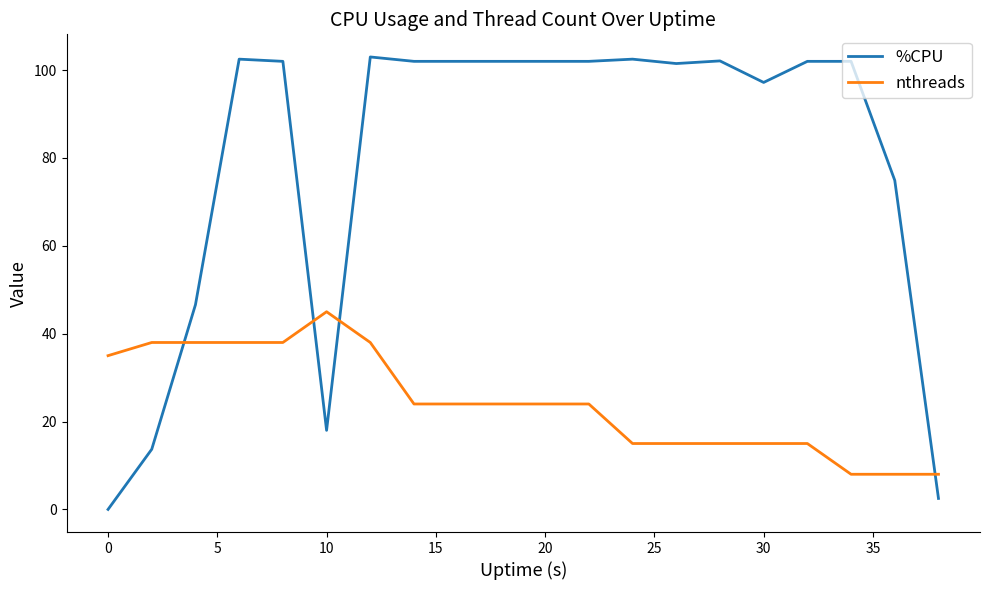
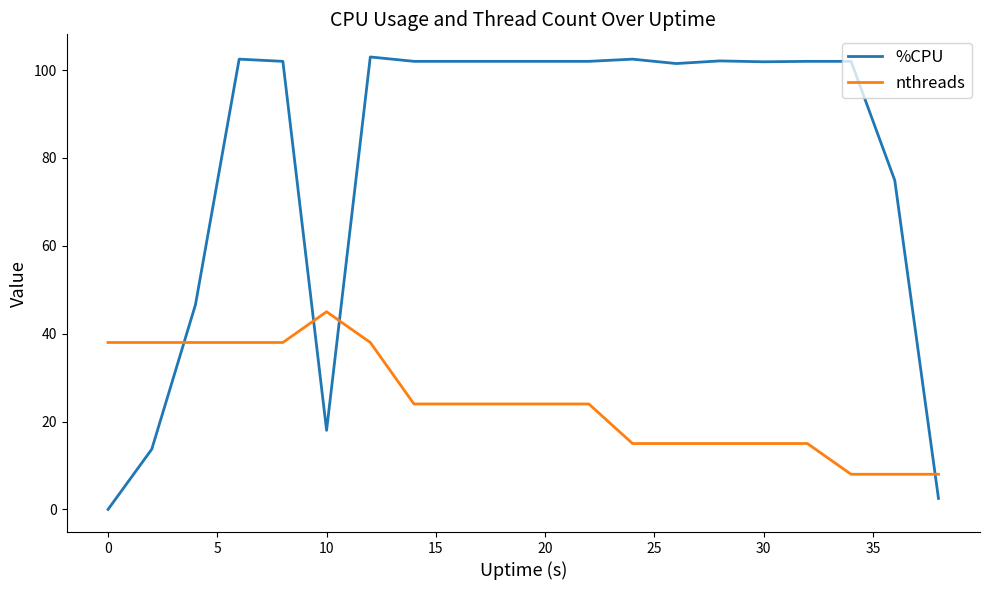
nthreads, 0: 35 -> 38
%CPU, 30: 97 -> 102
